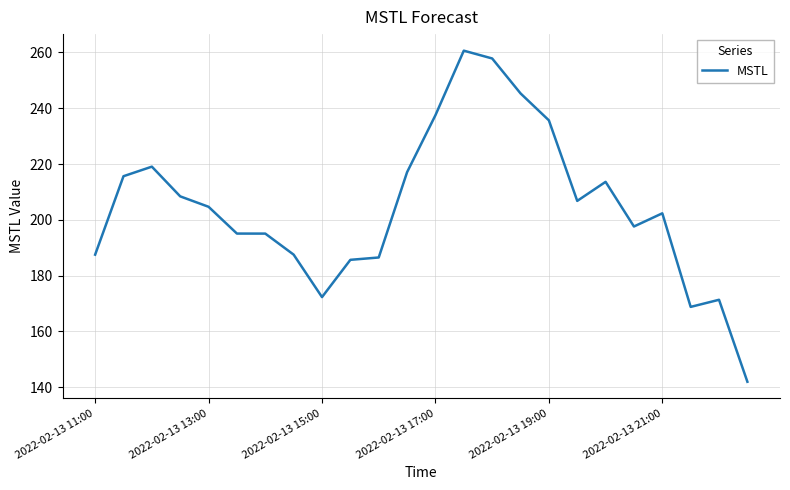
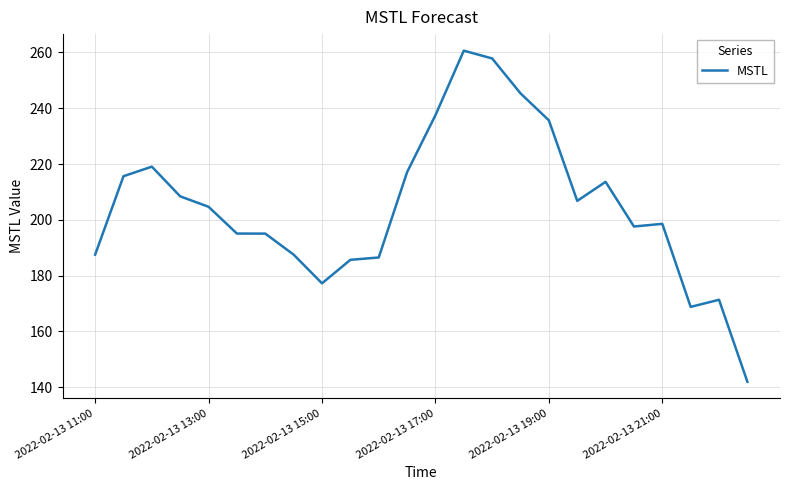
2022-02-13 15:00: 172 -> 177
2022-02-13 21:00: 202 -> 199
